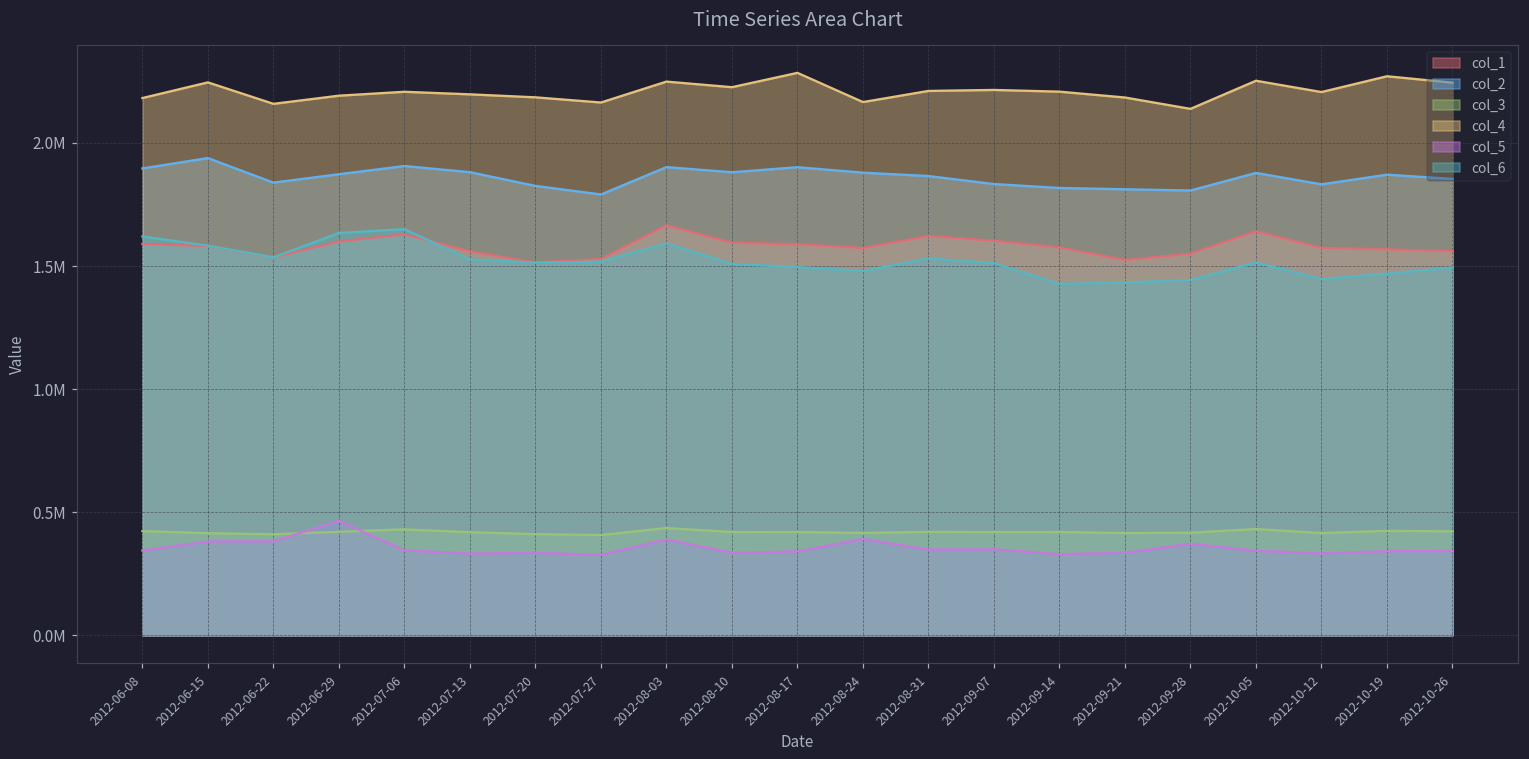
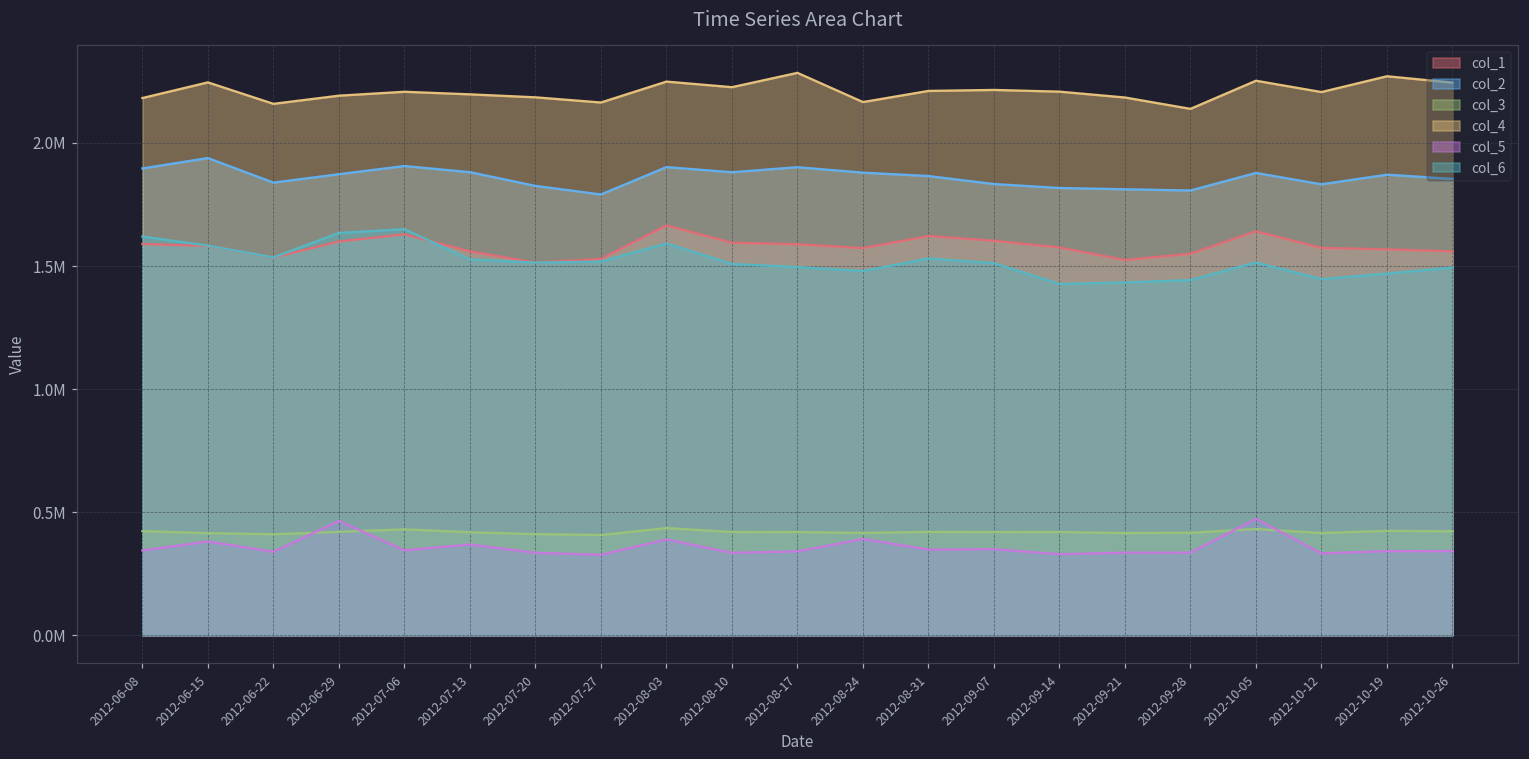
col_5, 2012-06-22: 380000 -> 340000
col_5, 2012-07-13: 330000 -> 370000
col_5, 2012-09-28: 370000 -> 340000
col_5, 2012-10-05: 340000 -> 470000
